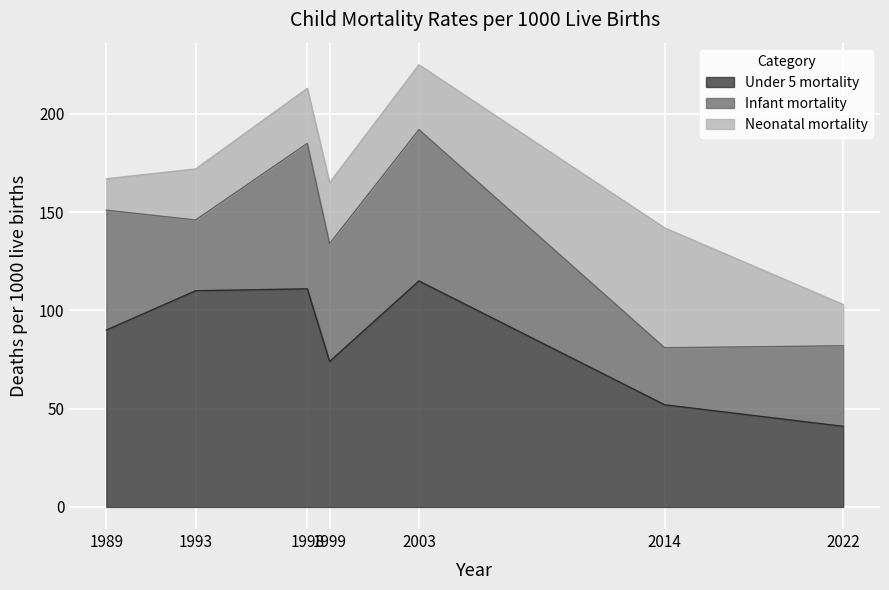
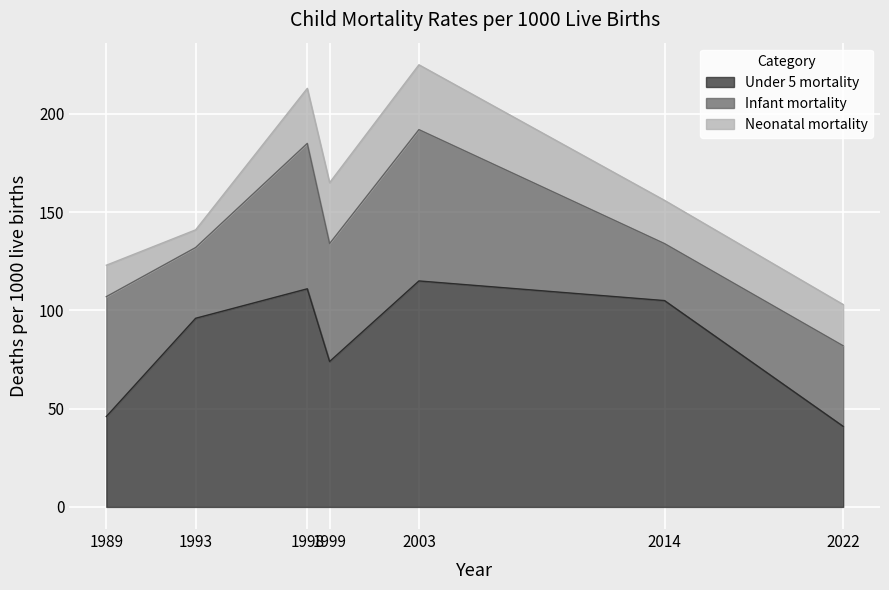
Under 5 mortality, 1989: 90 -> 46
Under 5 mortality, 1993: 110 -> 96
Neonatal mortality, 1993: 26 -> 9
Under 5 mortality, 2014: 52 -> 105
Neonatal mortality, 2014: 61 -> 22
